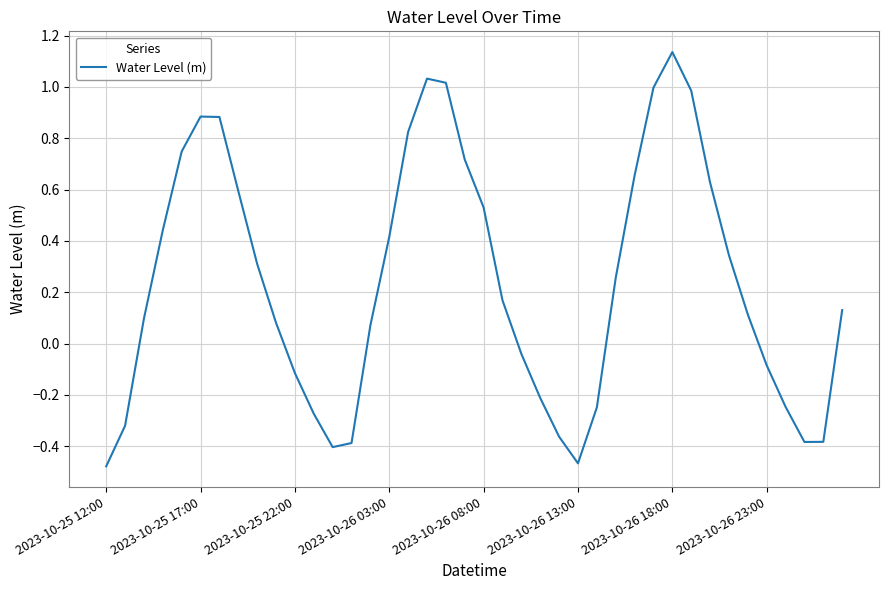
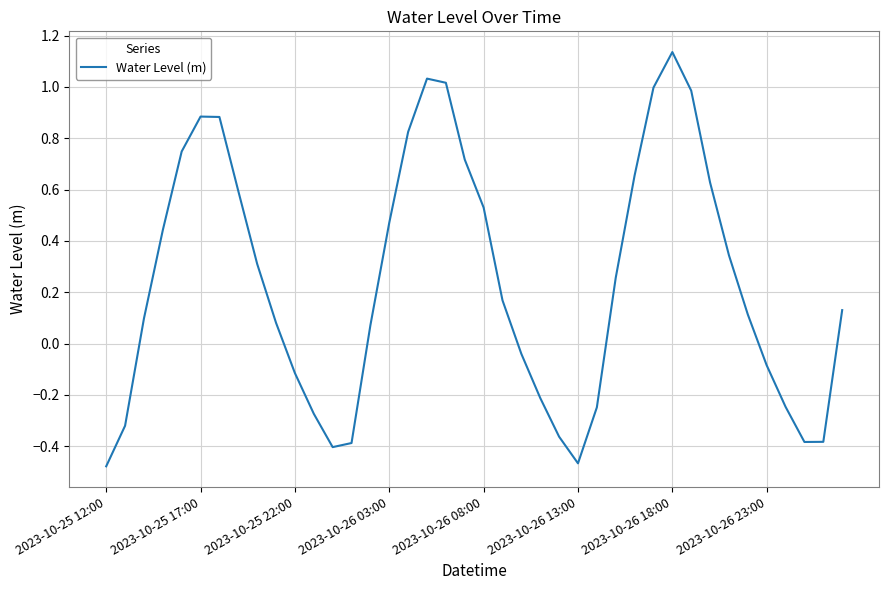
2023-10-26 03:00: 0.42 -> 0.47
